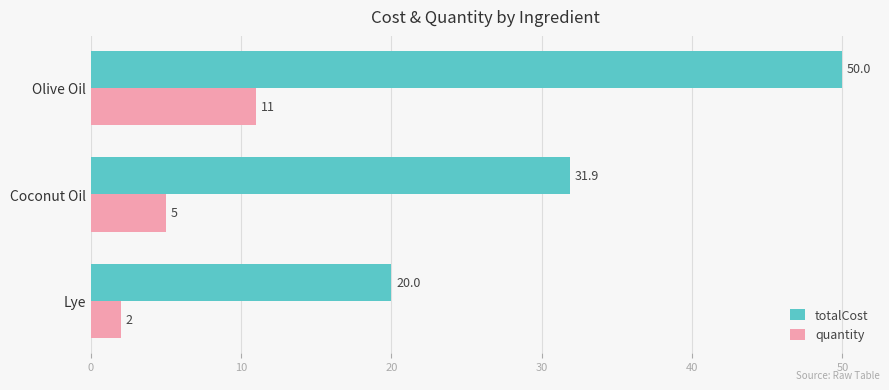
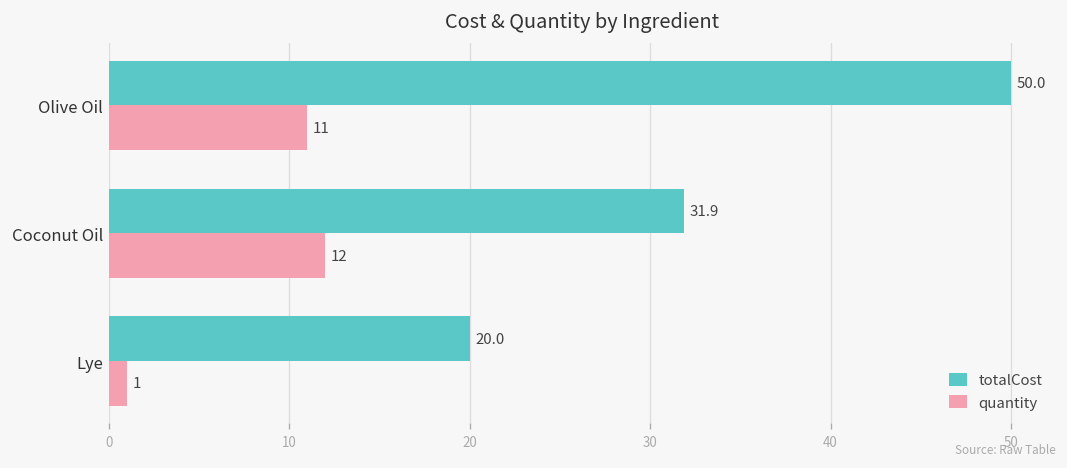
quantity, Coconut Oil: 5 -> 12
quantity, Lye: 2 -> 1
